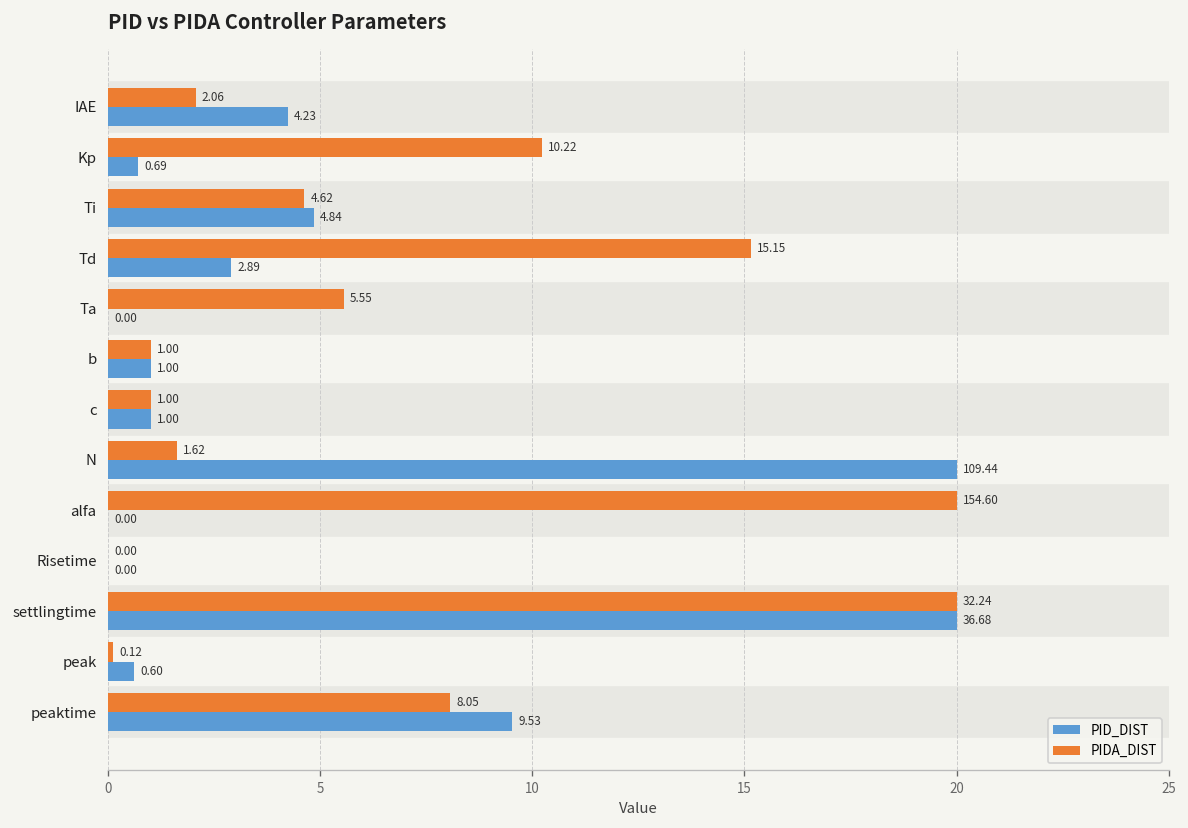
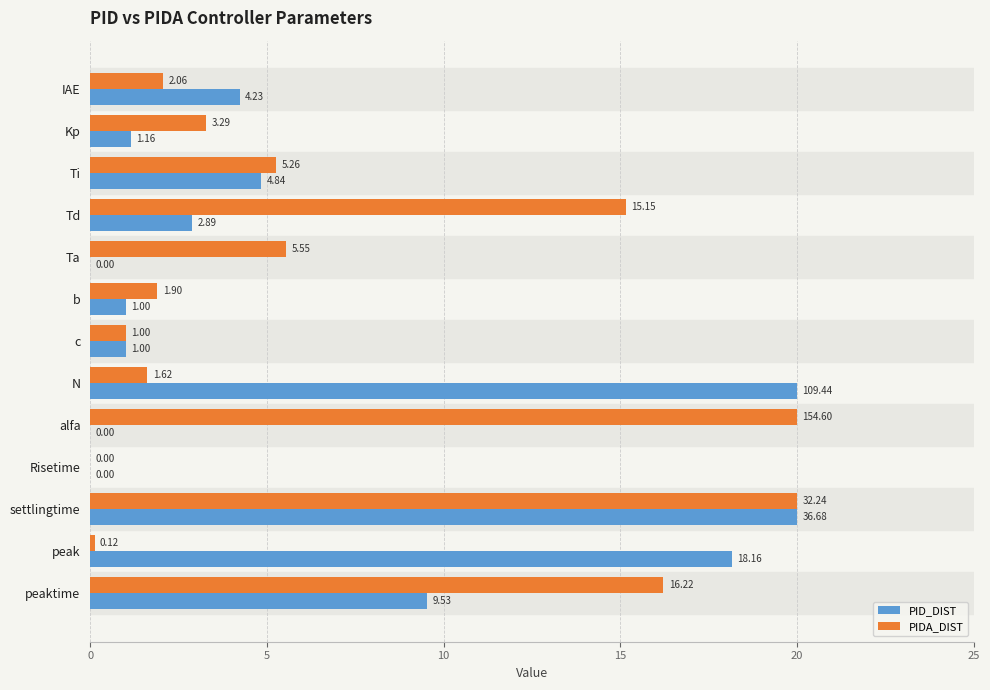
PIDA_DIST, Kp: 10.22 -> 3.29
PID_DIST, Kp: 0.69 -> 1.16
PIDA_DIST, Ti: 4.62 -> 5.26
PIDA_DIST, b: 1.00 -> 1.90
PID_DIST, peak: 0.60 -> 18.16
PIDA_DIST, peaktime: 8.05 -> 16.22
